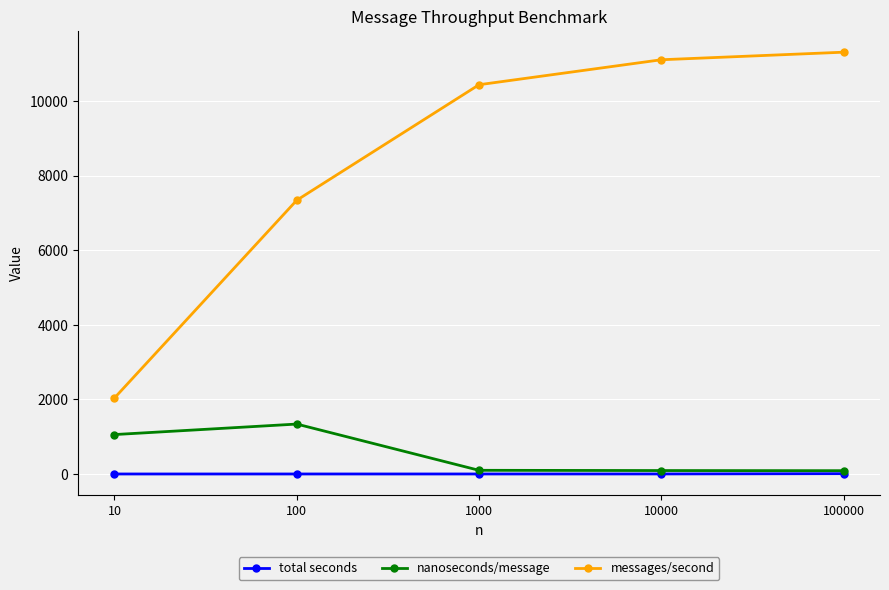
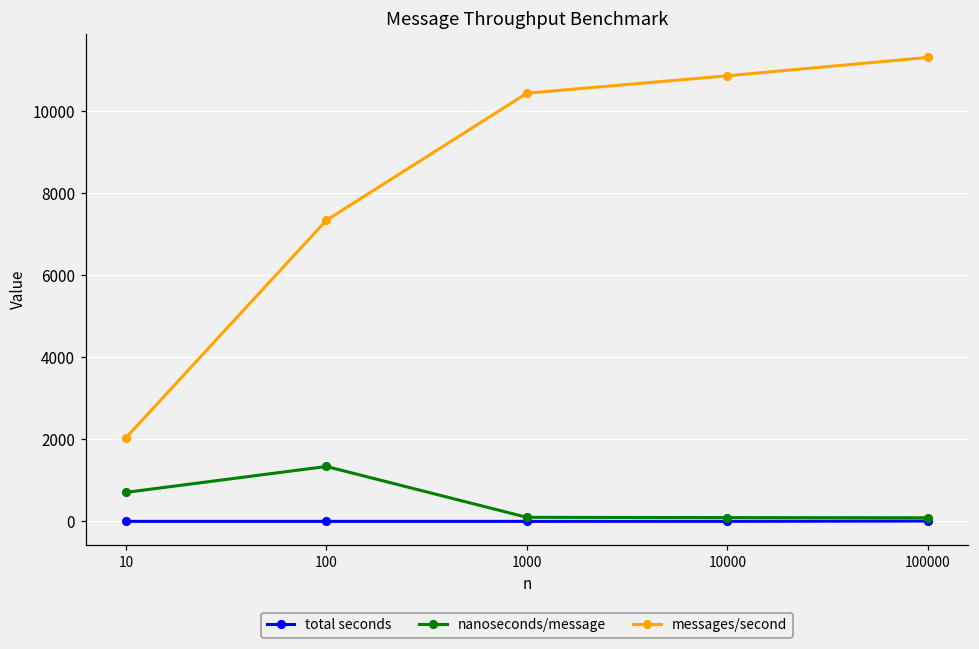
nanoseconds/message, 10: 1100 -> 700
messages/second, 10000: 11100 -> 10900
